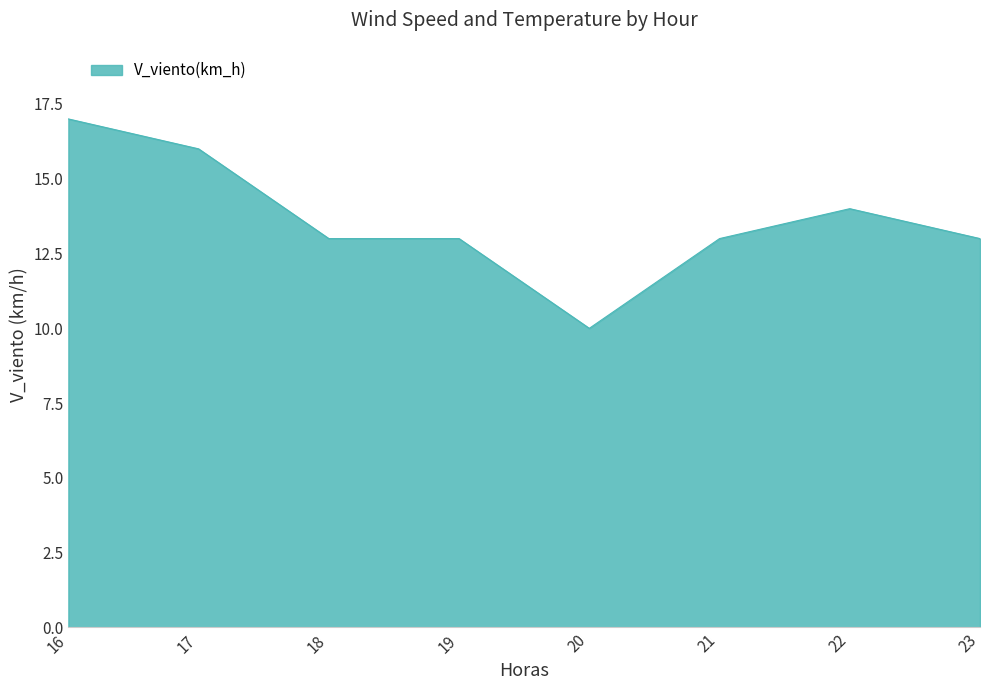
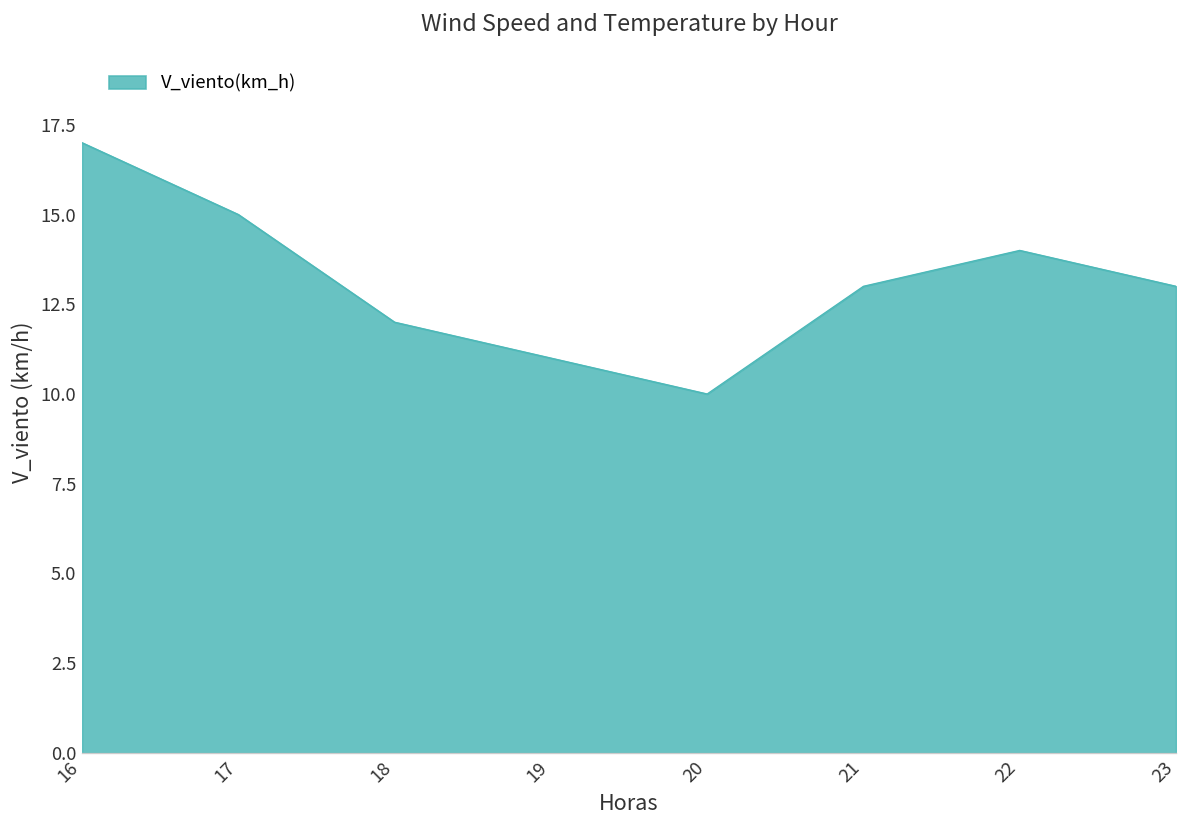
17: 16 -> 15
18: 13 -> 12
19: 13 -> 11
